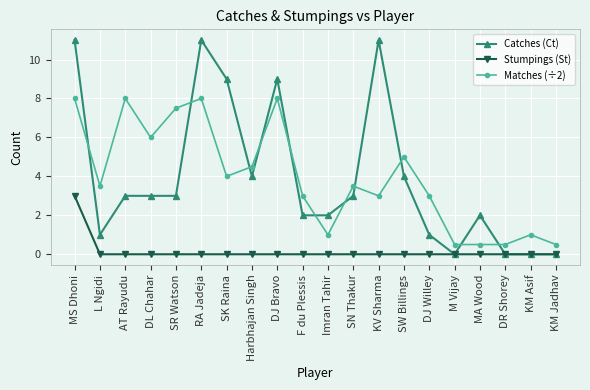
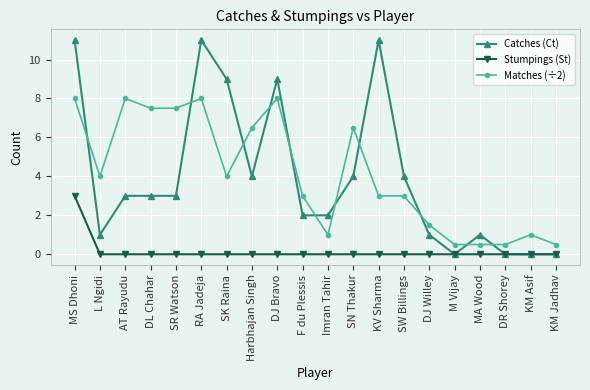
Matches (÷2), L Ngidi: 3.5 -> 4.0
Matches (÷2), DL Chahar: 6.0 -> 7.5
Matches (÷2), Harbhajan Singh: 4.5 -> 6.5
Catches (Ct), SN Thakur: 3 -> 4
Matches (÷2), SN Thakur: 3.5 -> 6.5
Matches (÷2), SW Billings: 5.0 -> 3.0
Matches (÷2), DJ Willey: 3.0 -> 1.5
Catches (Ct), MA Wood: 2 -> 1
